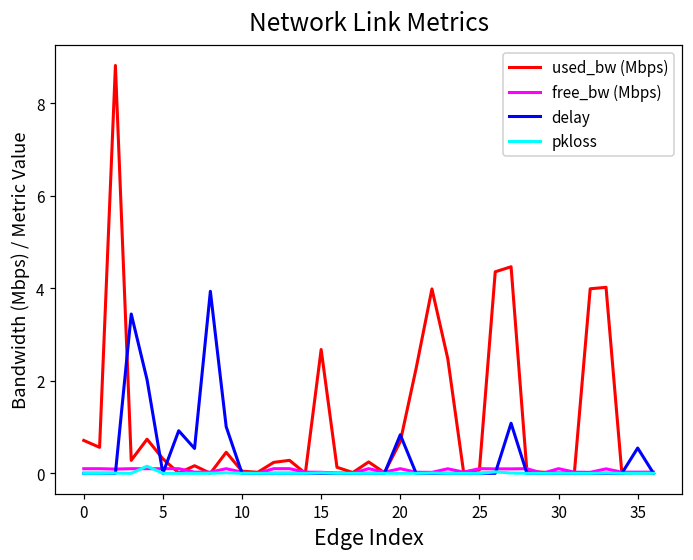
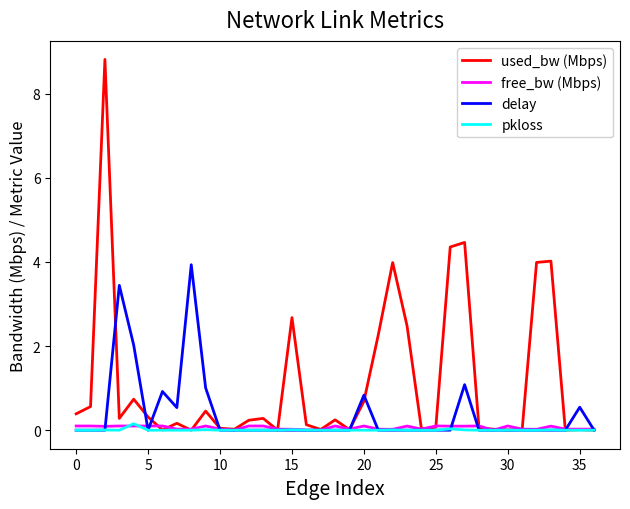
used_bw (Mbps), 0: 0.7 -> 0.4
